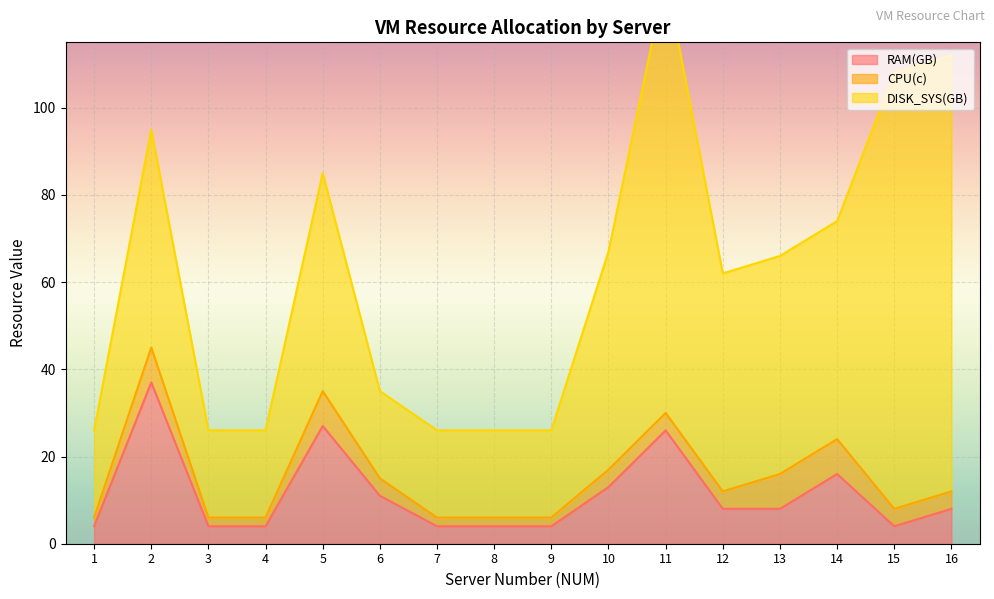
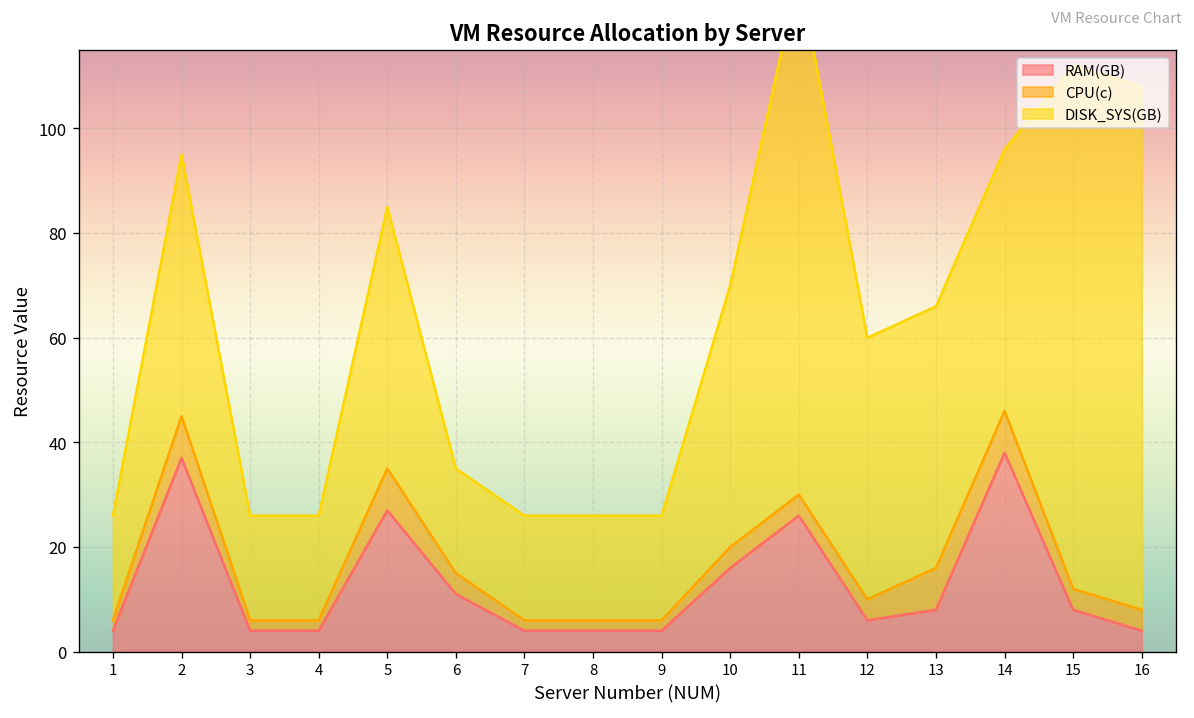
RAM(GB), 10: 13 -> 16
RAM(GB), 12: 8 -> 6
RAM(GB), 14: 16 -> 38
RAM(GB), 15: 4 -> 8
RAM(GB), 16: 8 -> 4
